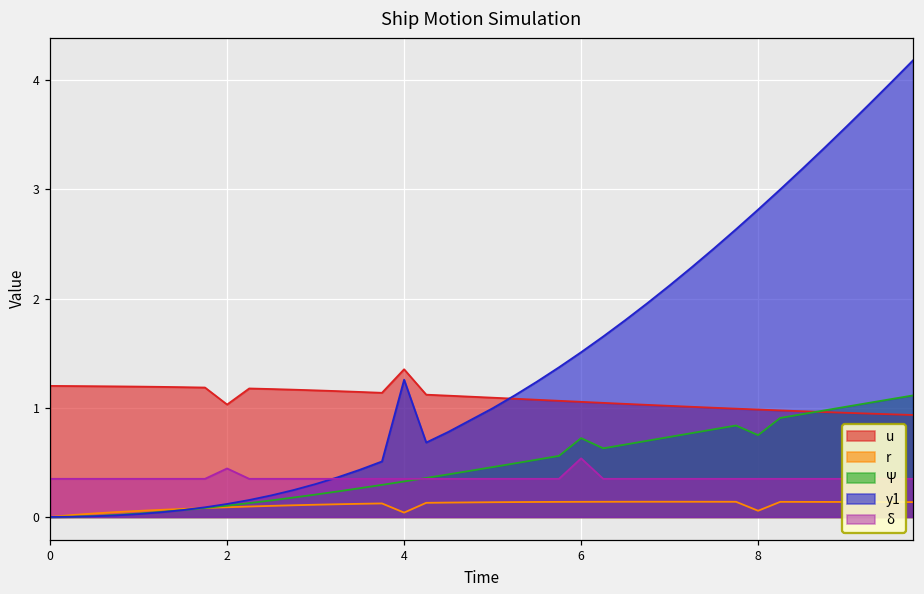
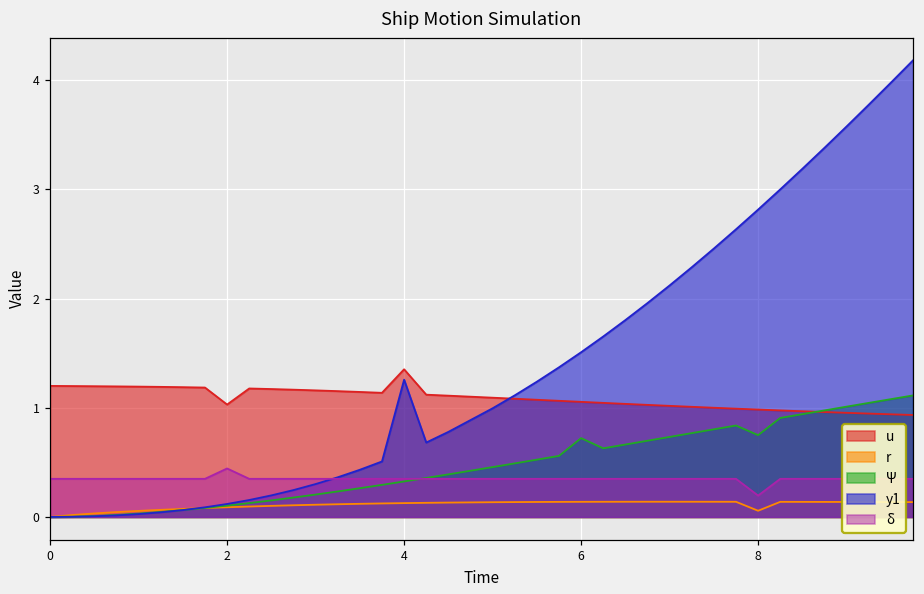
r, 4: 0.0 -> 0.1
δ, 6: 0.5 -> 0.3
δ, 8: 0.3 -> 0.2
